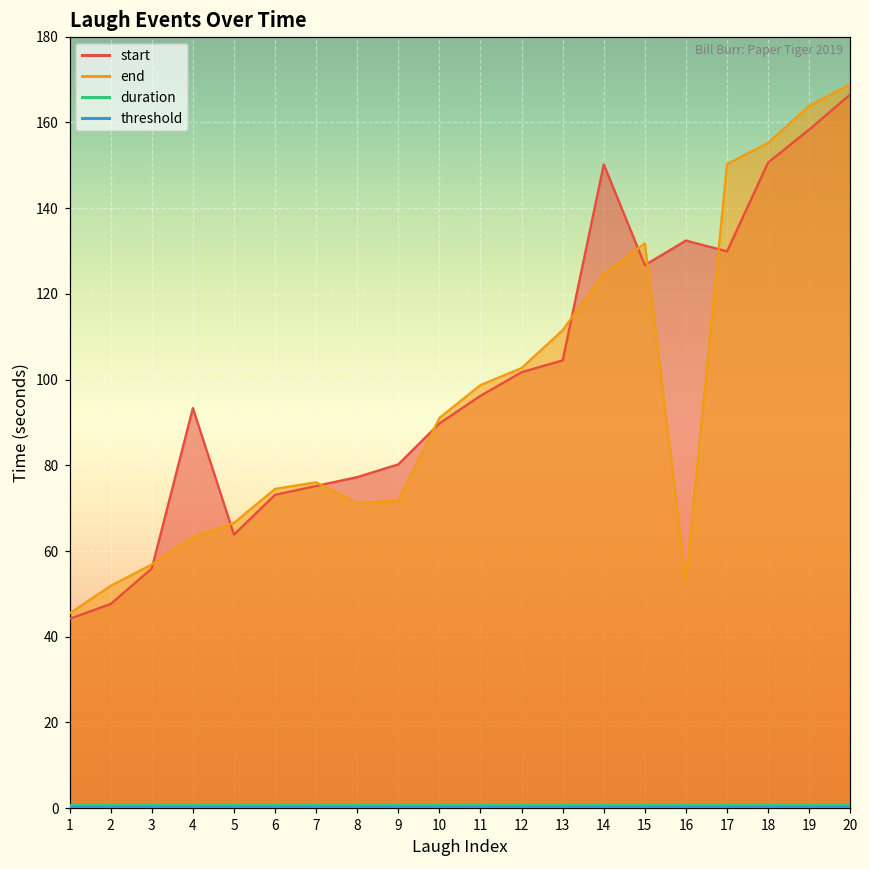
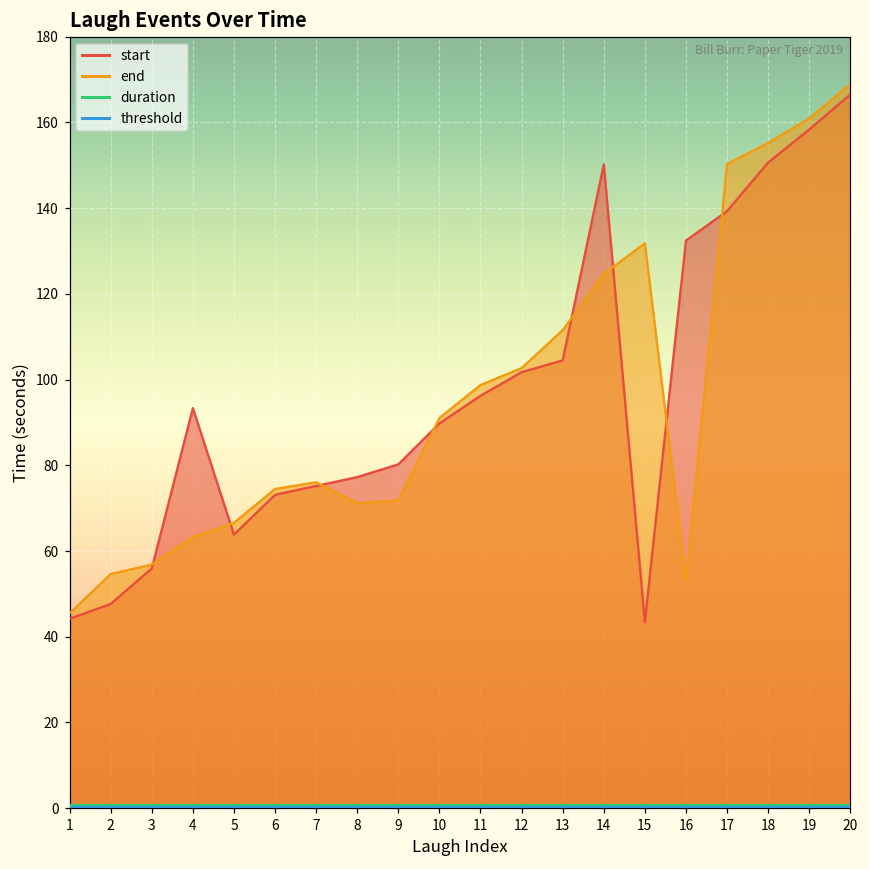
end, 2: 52 -> 55
start, 15: 127 -> 43
start, 17: 130 -> 139
end, 19: 164 -> 161
